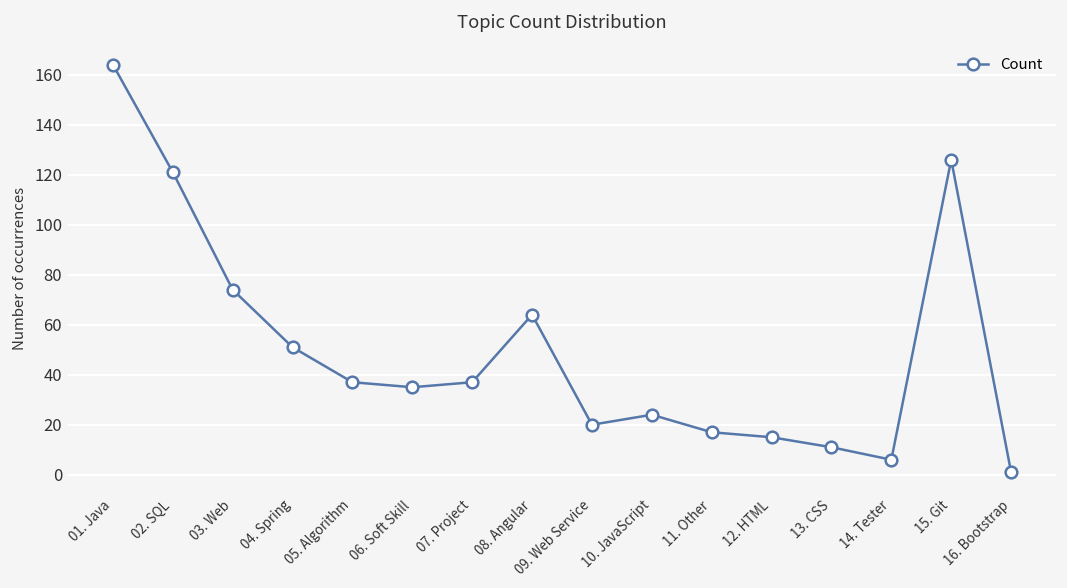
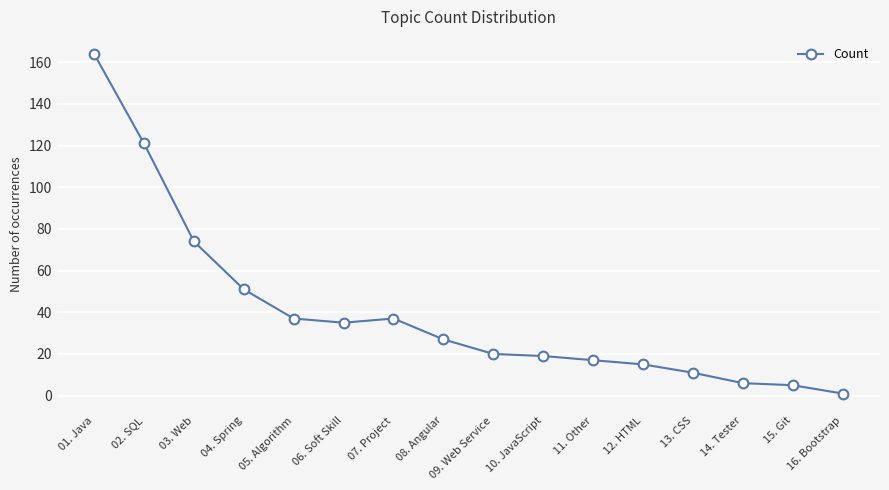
08. Angular: 64 -> 27
10. JavaScript: 24 -> 19
15. Git: 126 -> 5
